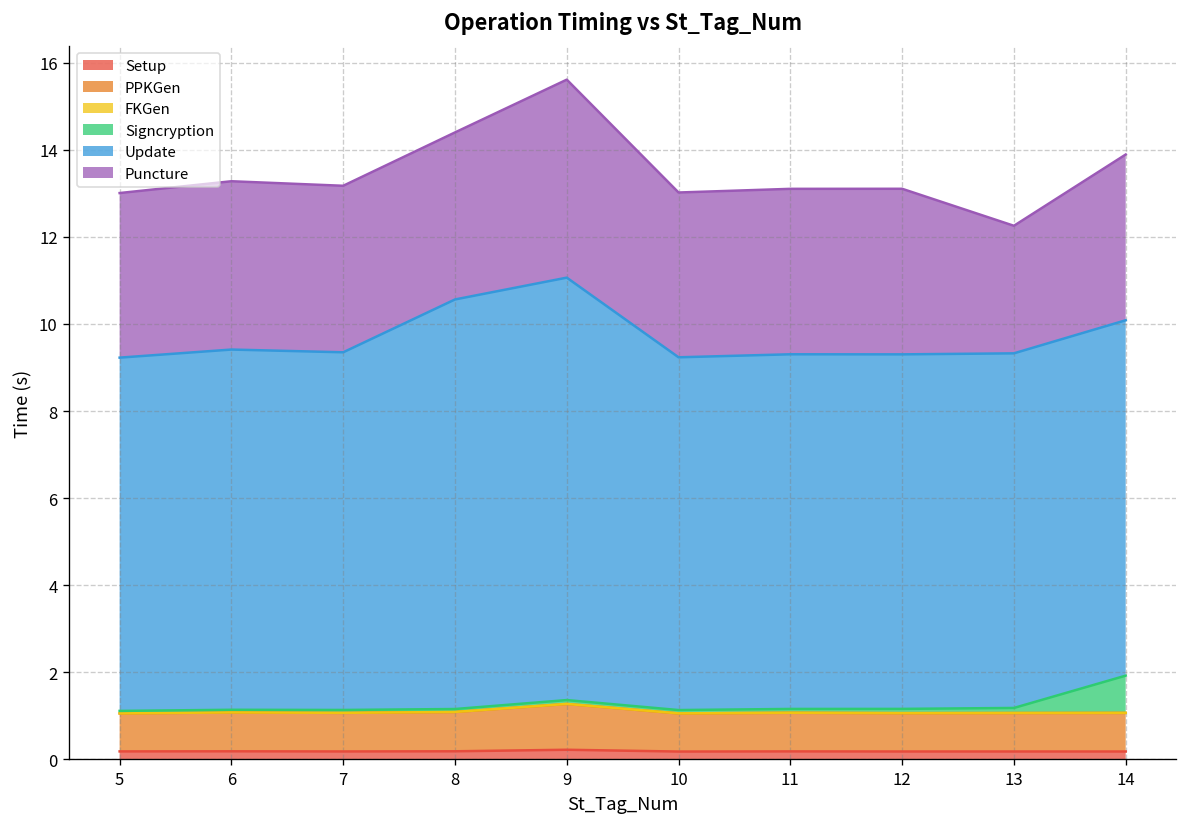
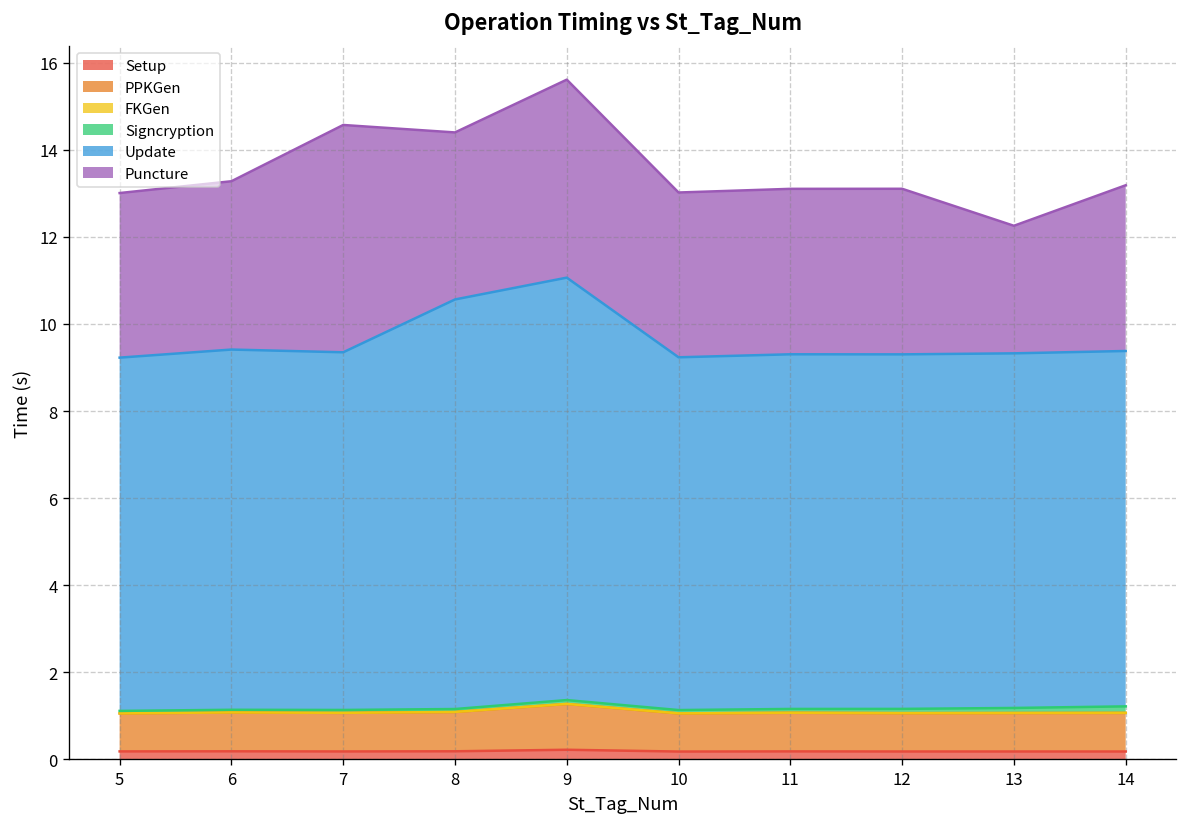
Puncture, 7: 3.8 -> 5.2
Signcryption, 14: 0.9 -> 0.1
